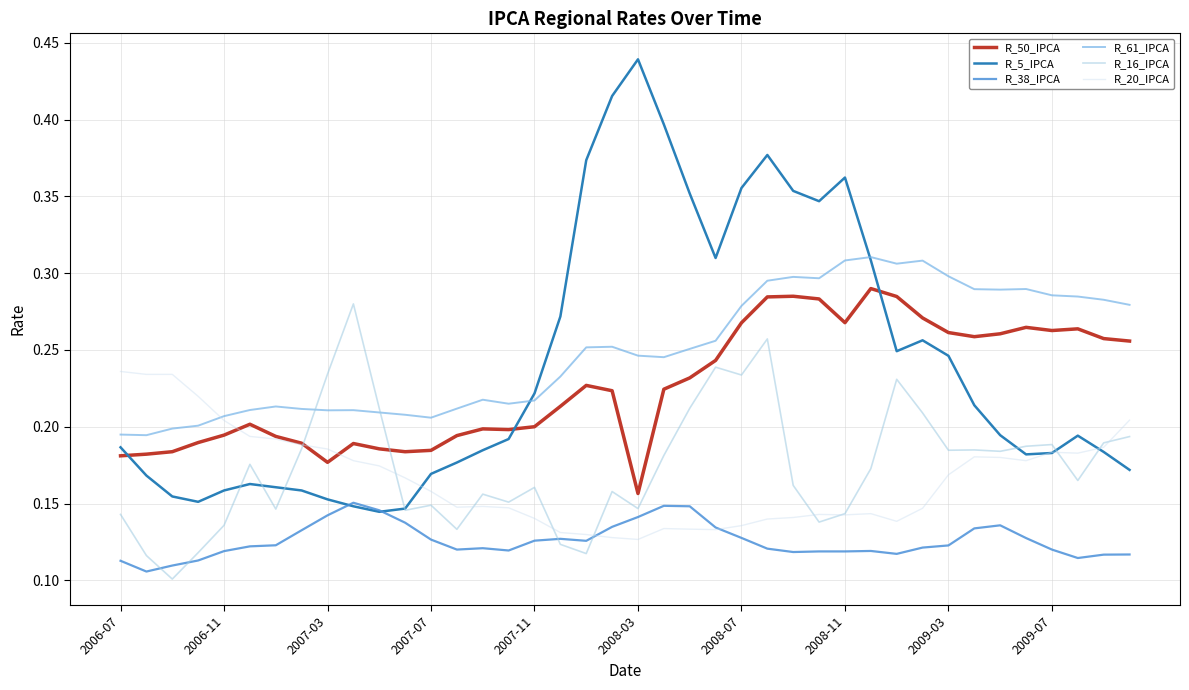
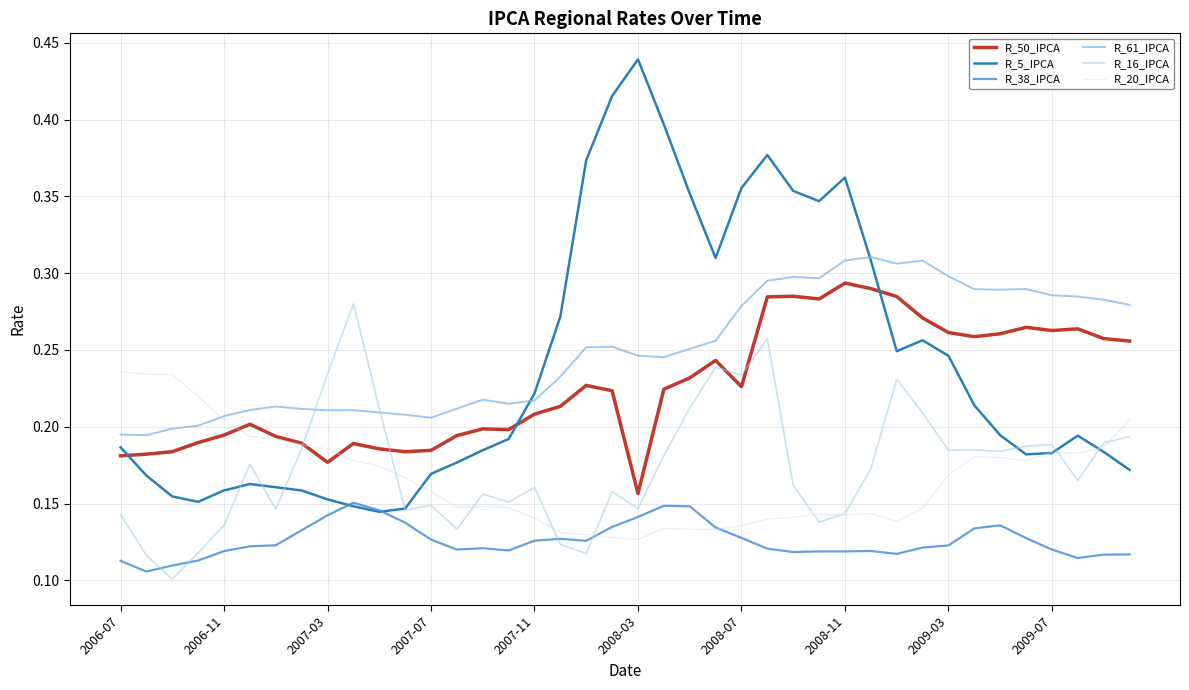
R_50_IPCA, 2007-11: 0.200 -> 0.208
R_50_IPCA, 2008-07: 0.268 -> 0.226
R_50_IPCA, 2008-11: 0.268 -> 0.294
